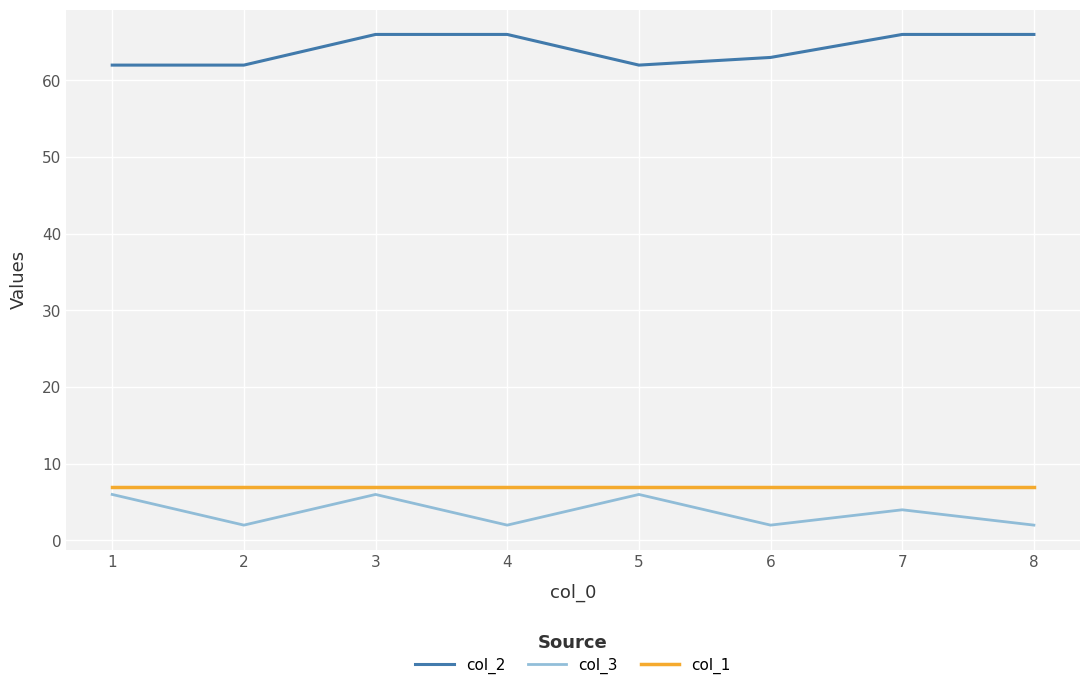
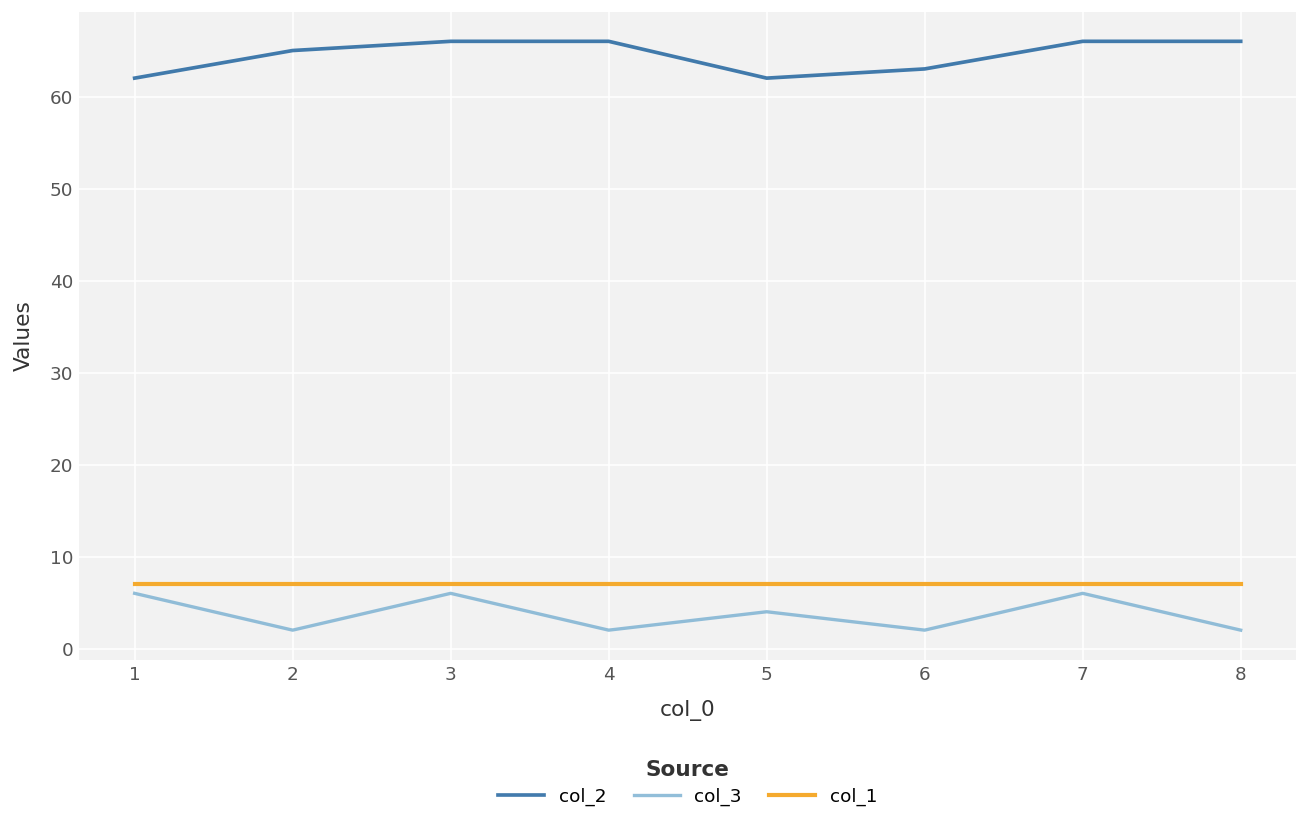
col_2, 2: 62 -> 65
col_3, 5: 6 -> 4
col_3, 7: 4 -> 6
